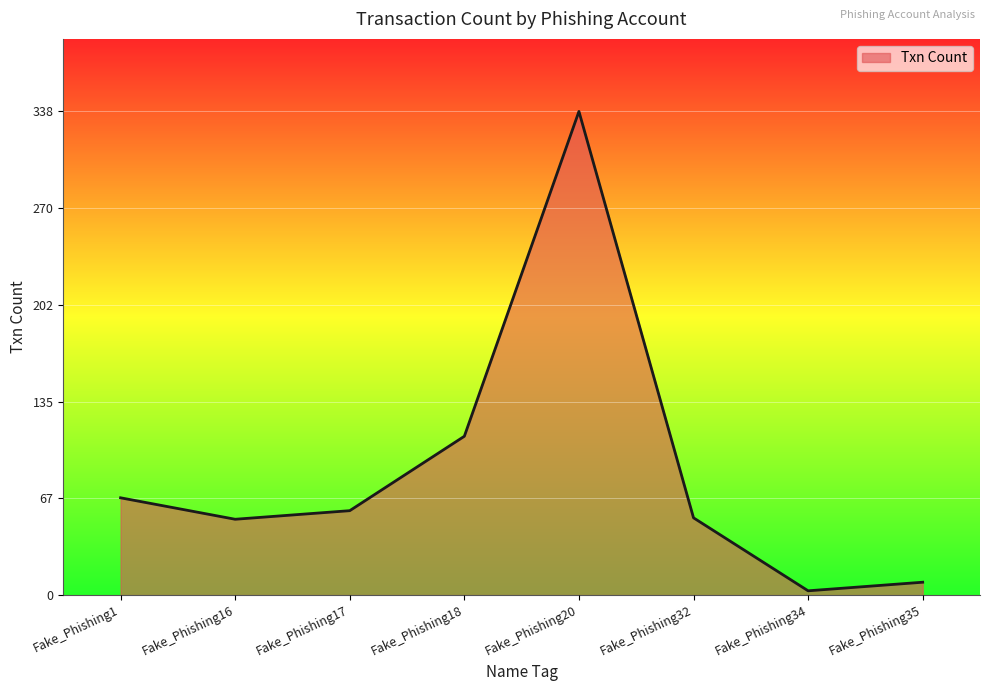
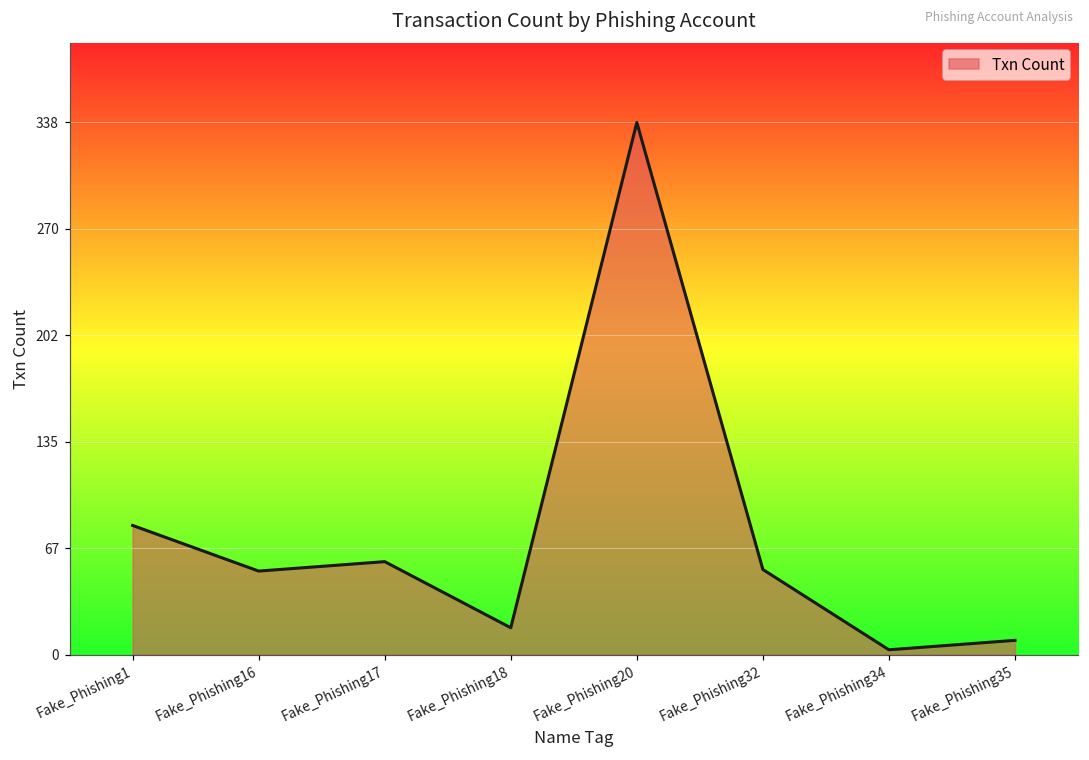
Fake_Phishing1: 68 -> 82
Fake_Phishing18: 111 -> 17
